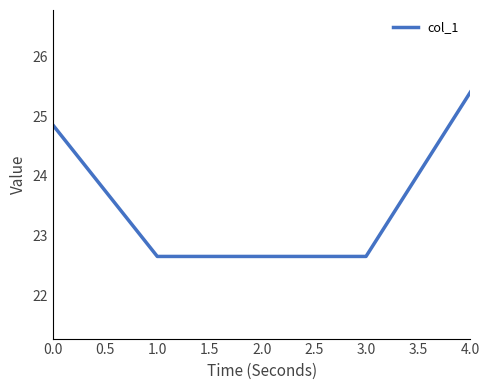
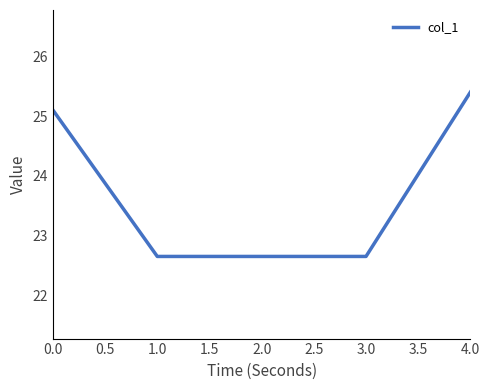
0.0: 24.9 -> 25.1
